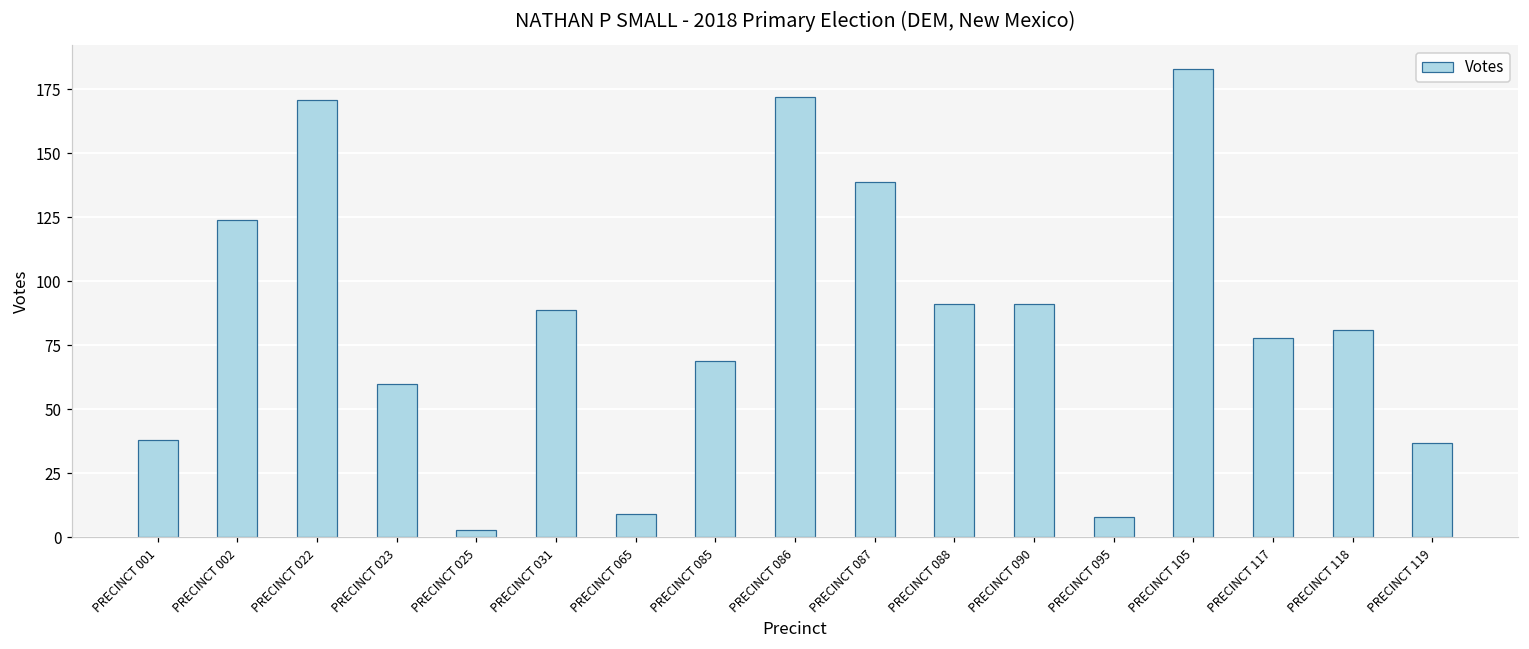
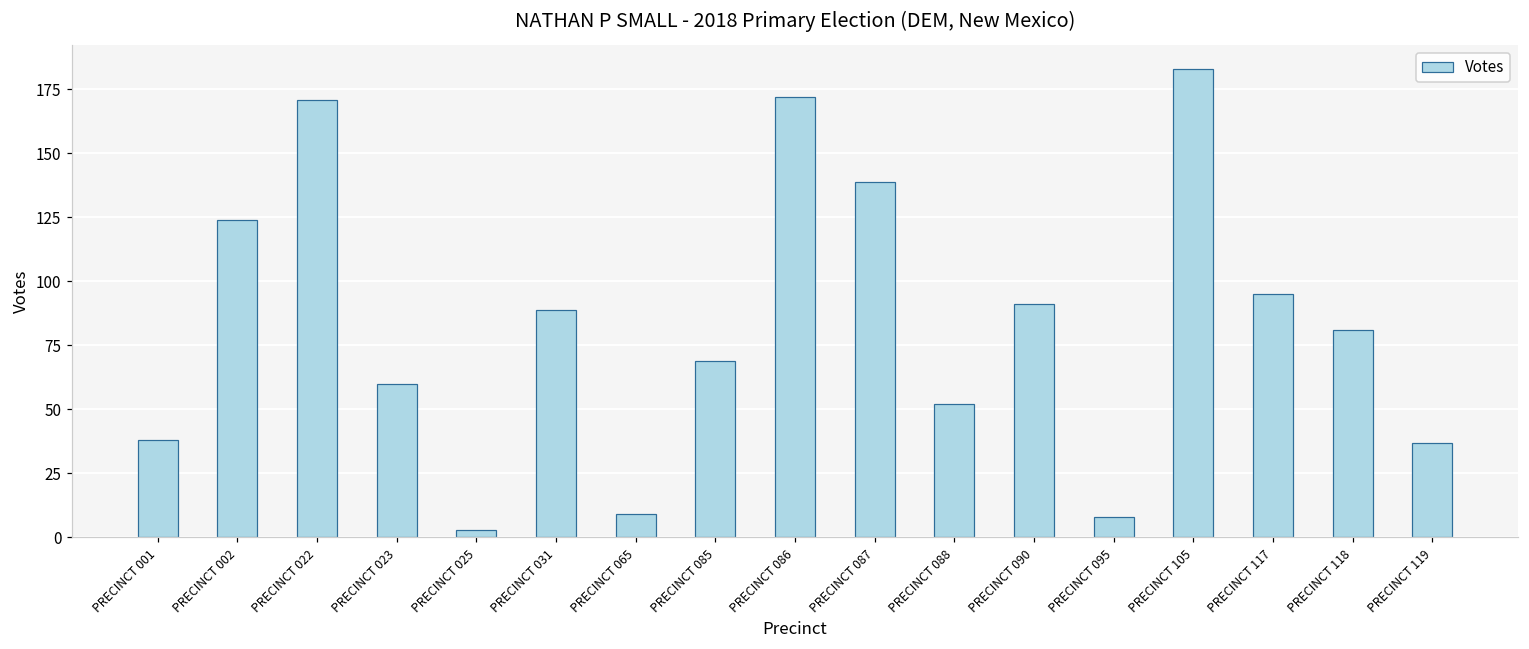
PRECINCT 088: 91 -> 52
PRECINCT 117: 78 -> 95
